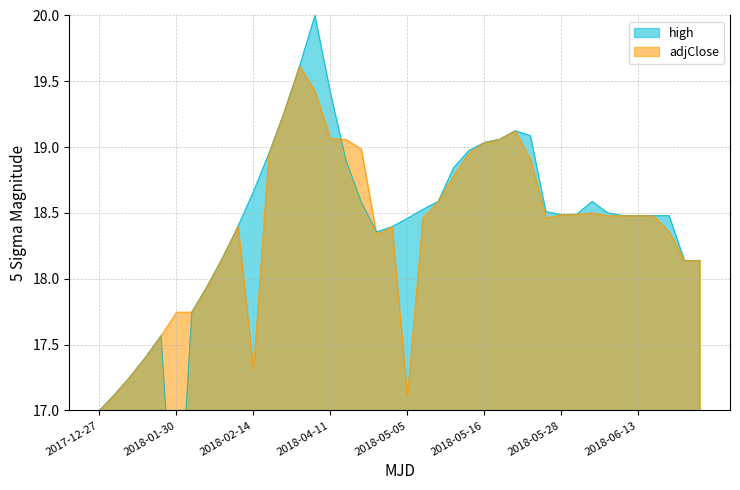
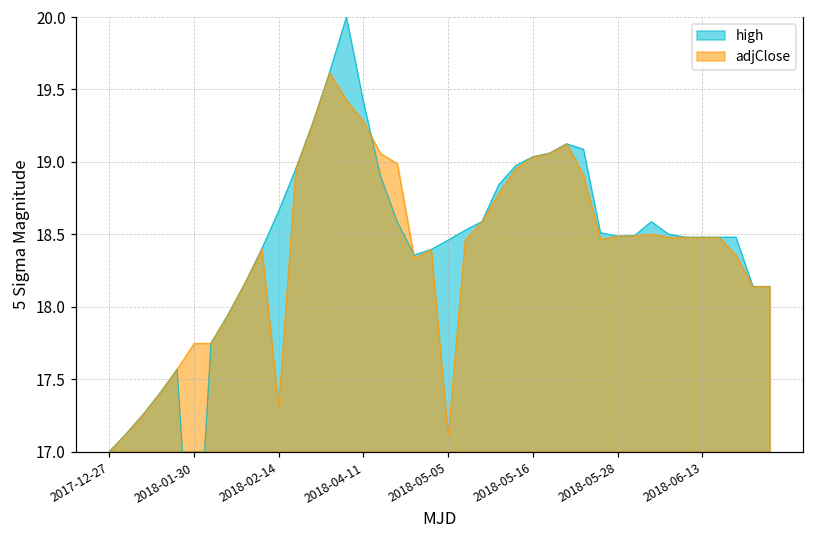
adjClose, 2018-04-11: 19.06 -> 19.28
